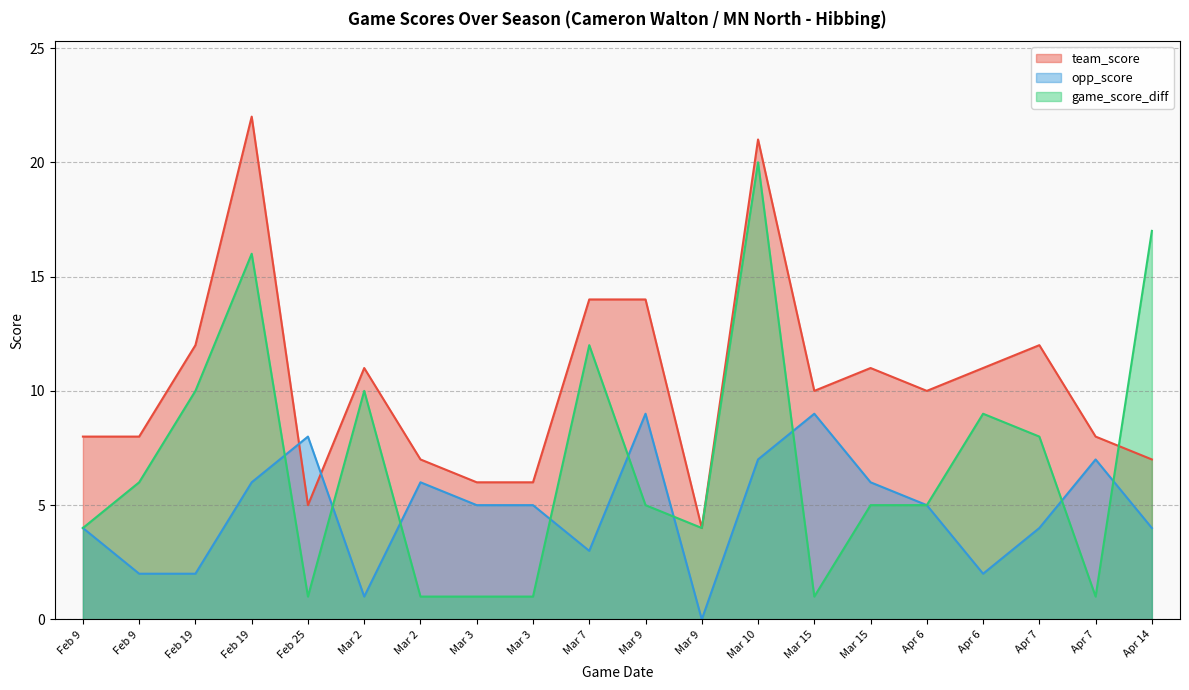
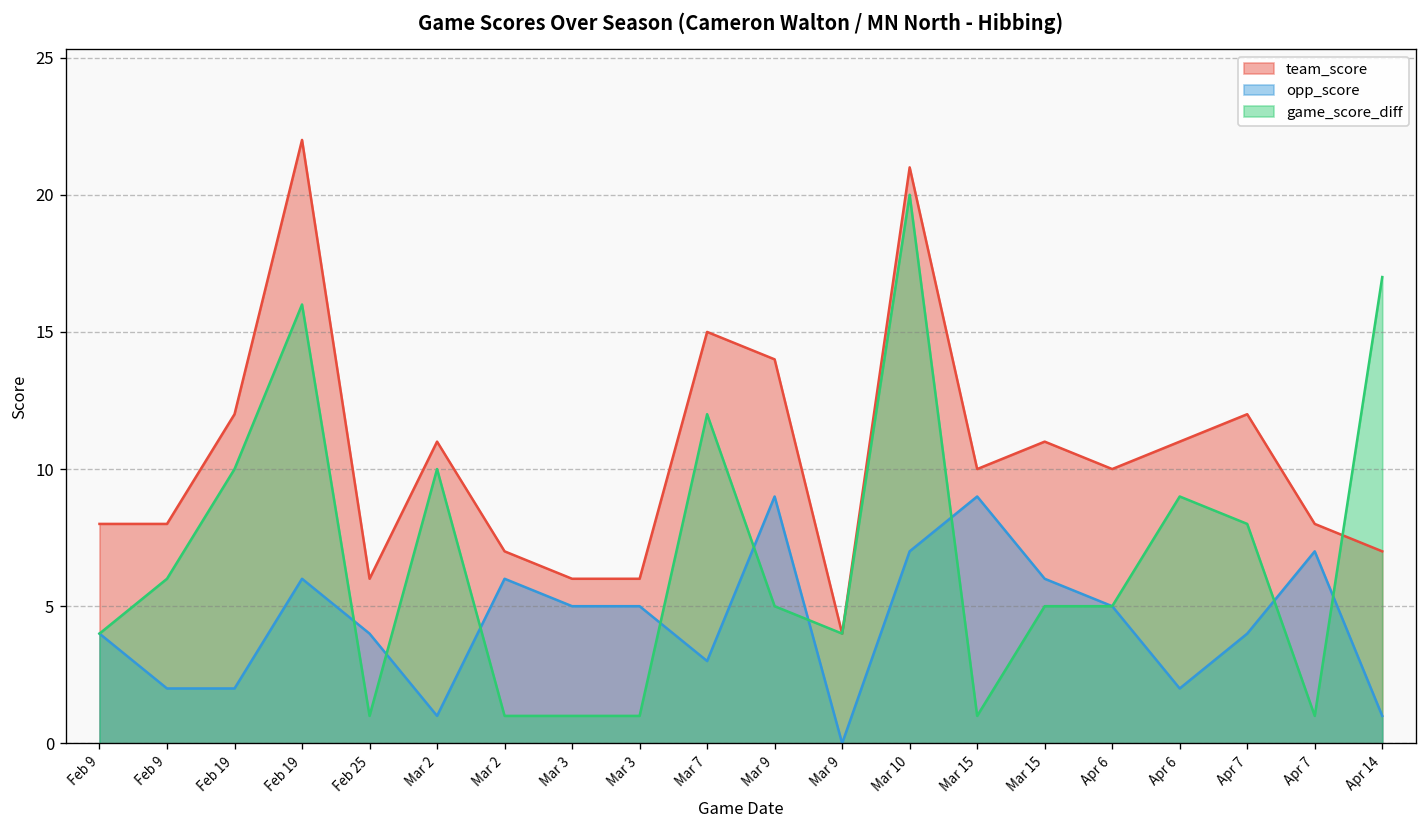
team_score, Feb 25: 5 -> 6
opp_score, Feb 25: 8 -> 4
team_score, Mar 7: 14 -> 15
opp_score, Apr 14: 4 -> 1
